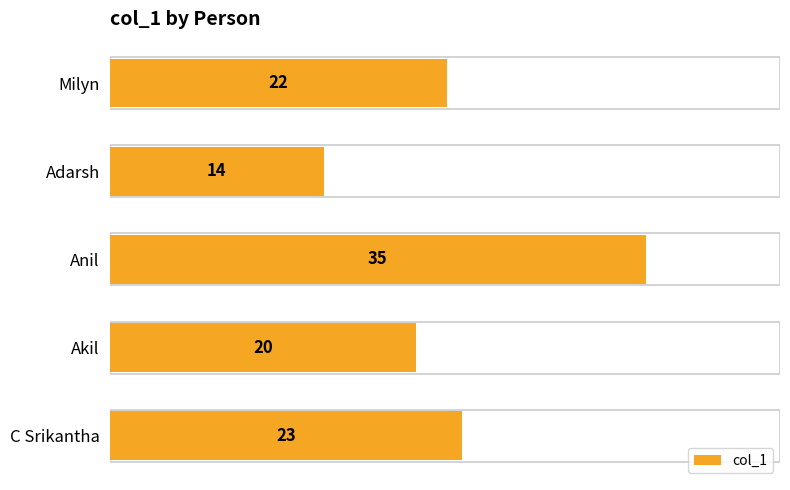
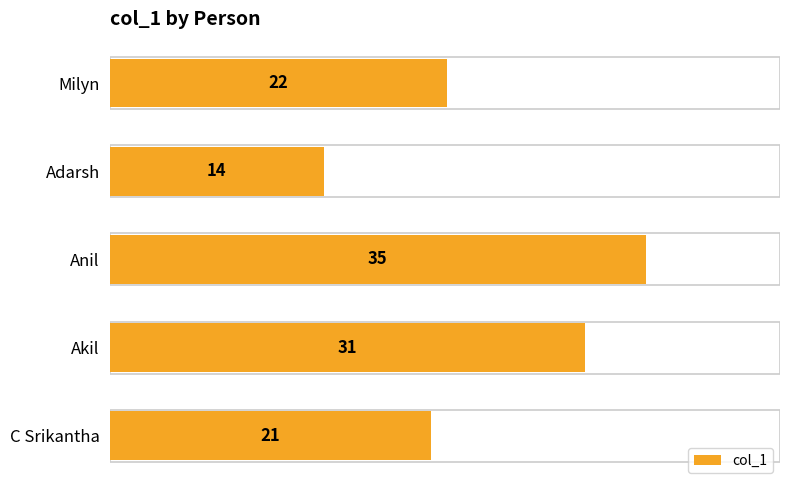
Akil: 20 -> 31
C Srikantha: 23 -> 21
